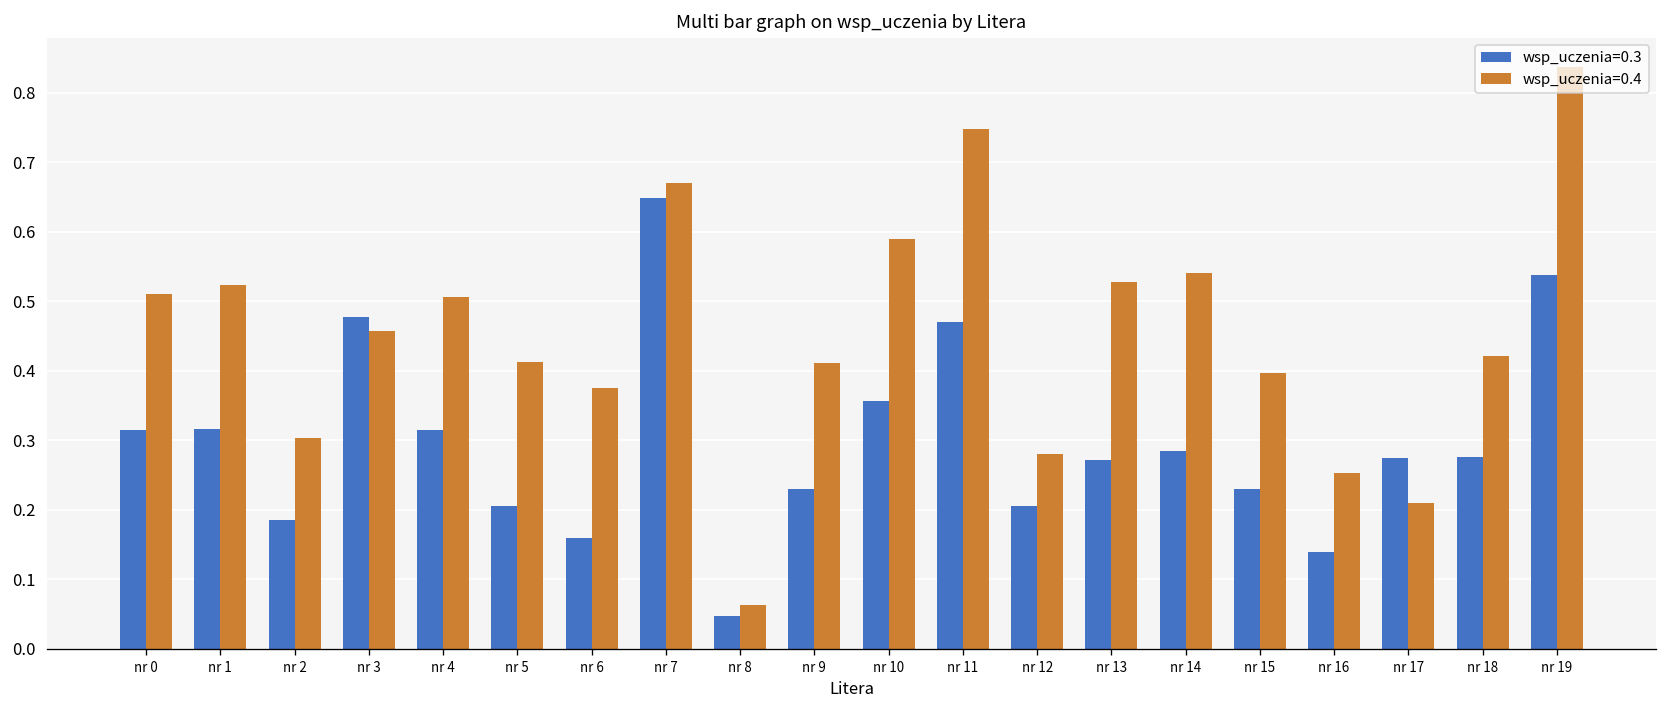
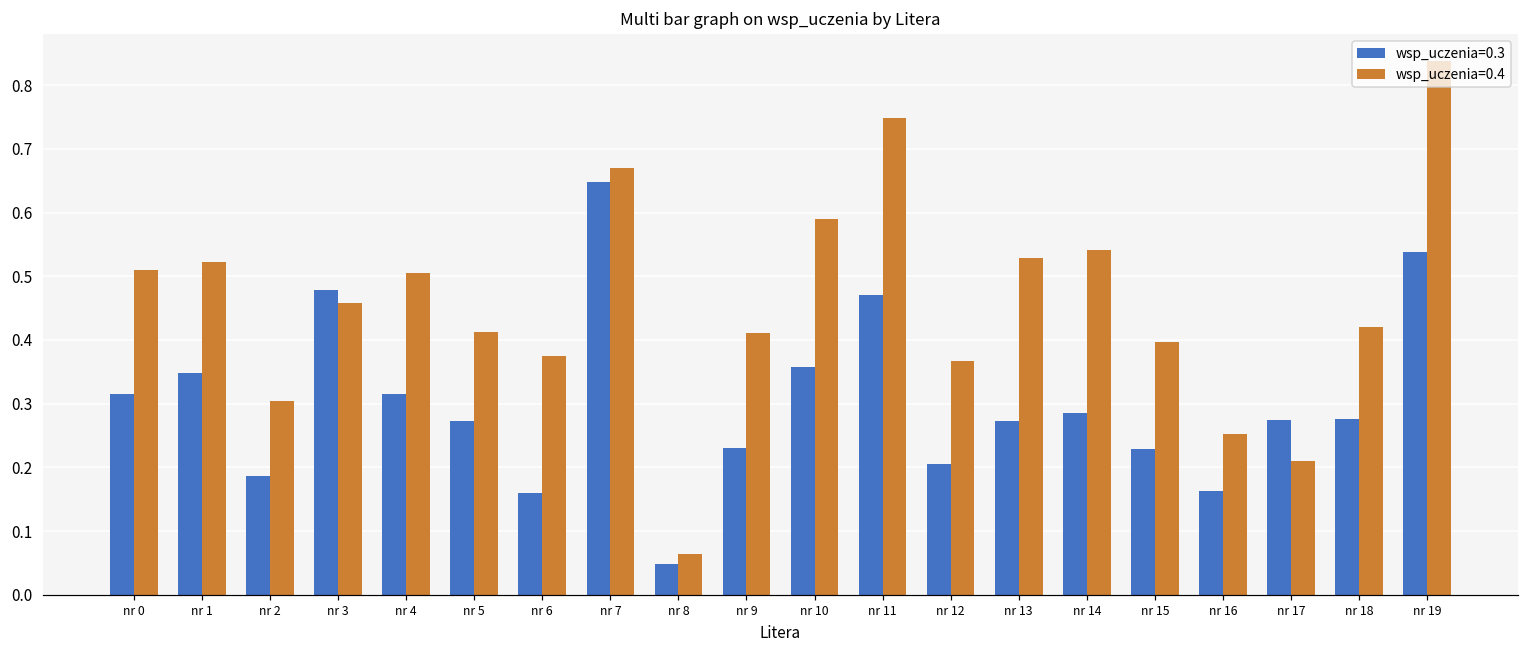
wsp_uczenia=0.3, nr 1: 0.32 -> 0.35
wsp_uczenia=0.3, nr 5: 0.20 -> 0.27
wsp_uczenia=0.4, nr 12: 0.28 -> 0.37
wsp_uczenia=0.3, nr 16: 0.14 -> 0.16
